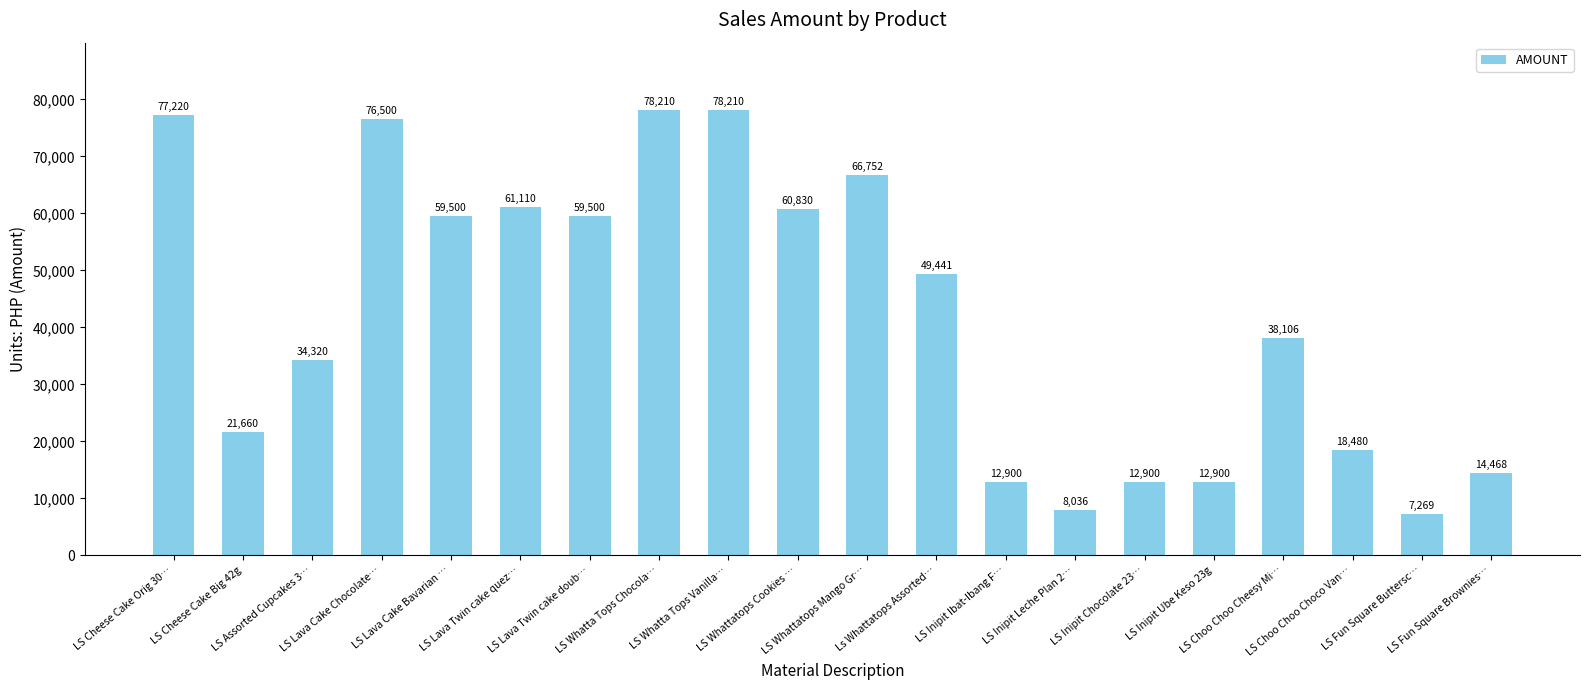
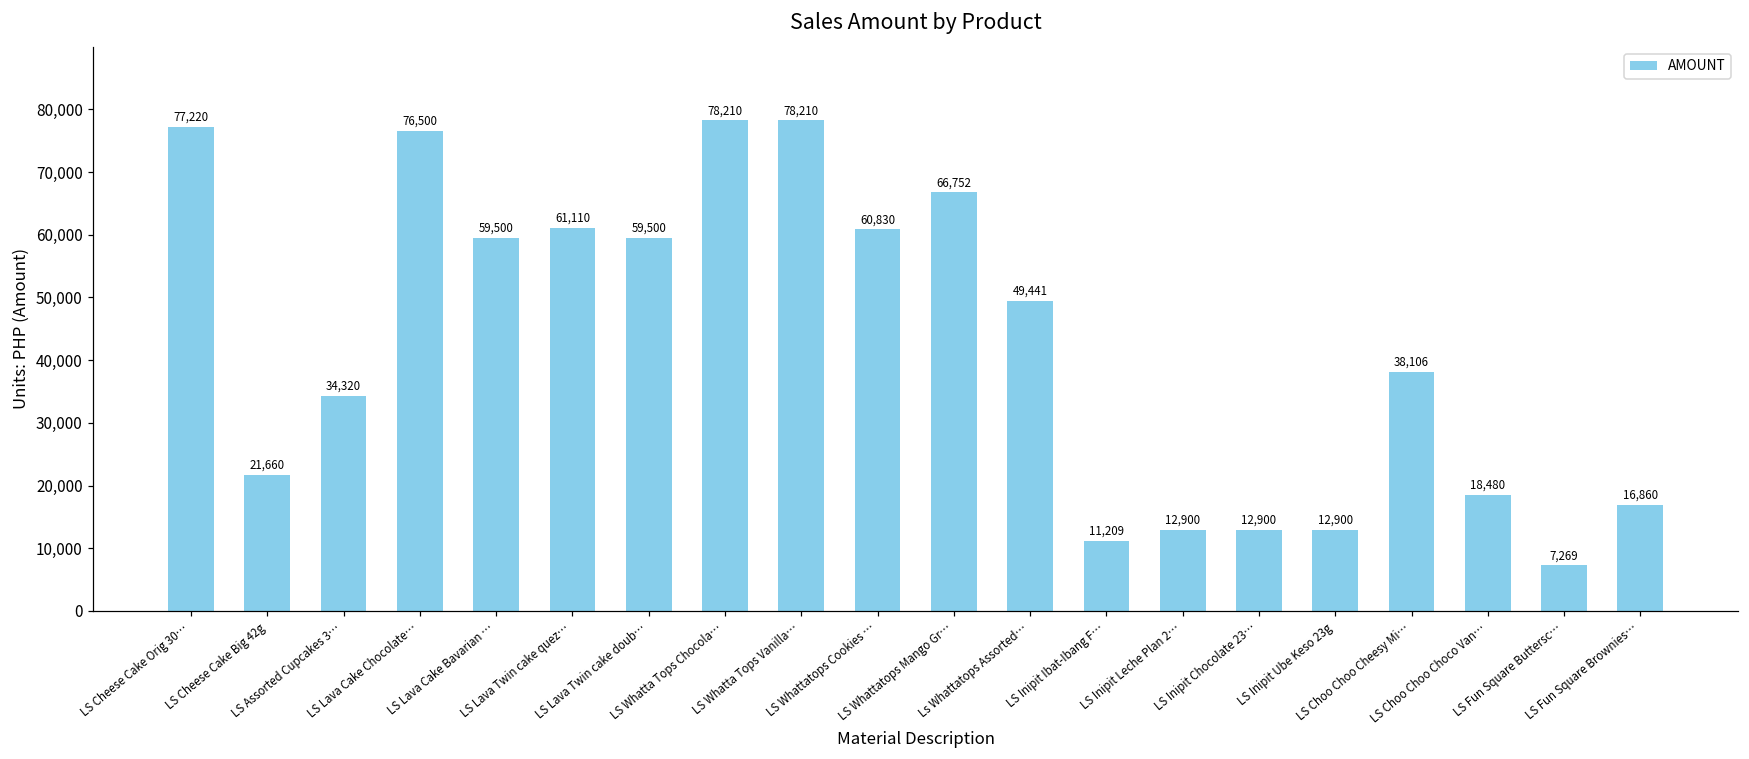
LS Inipit Ibat-Ibang F…: 12,900 -> 11,209
LS Inipit Leche Plan 2…: 8,036 -> 12,900
LS Fun Square Brownies…: 14,468 -> 16,860
